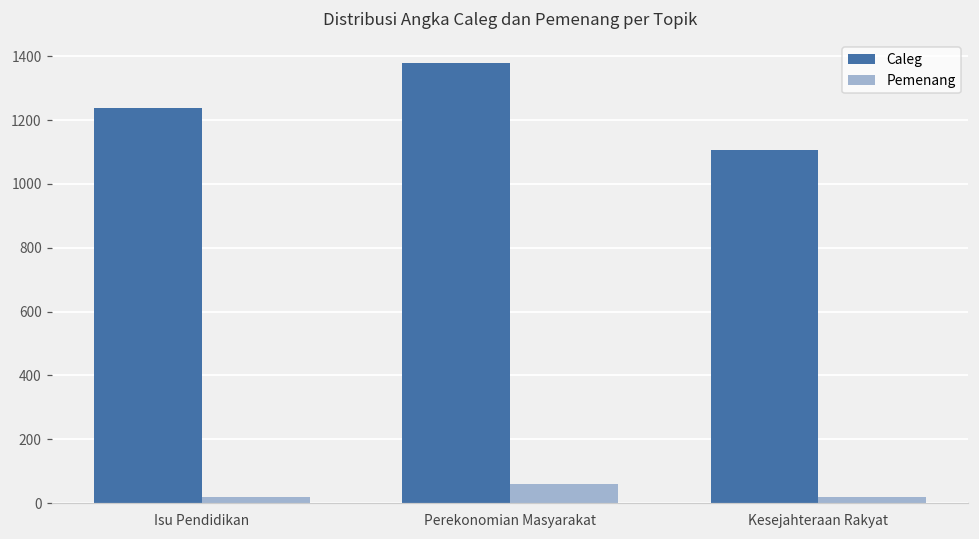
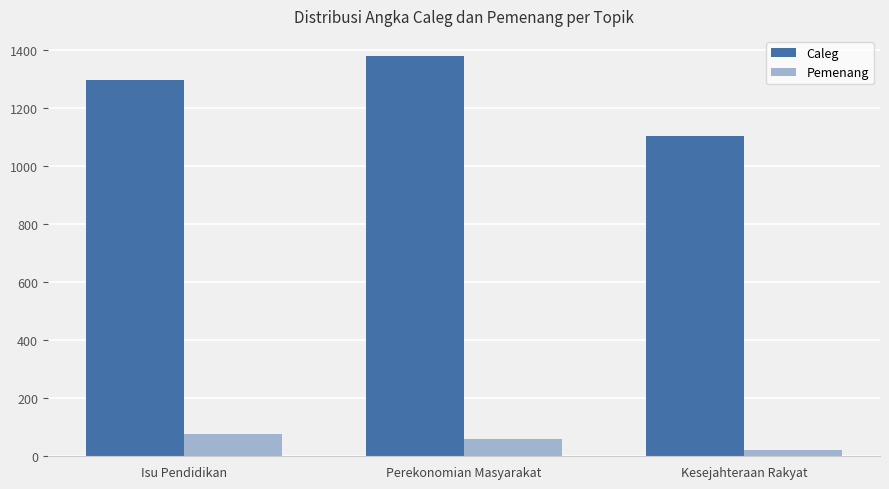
Caleg, Isu Pendidikan: 1240 -> 1300
Pemenang, Isu Pendidikan: 20 -> 80
